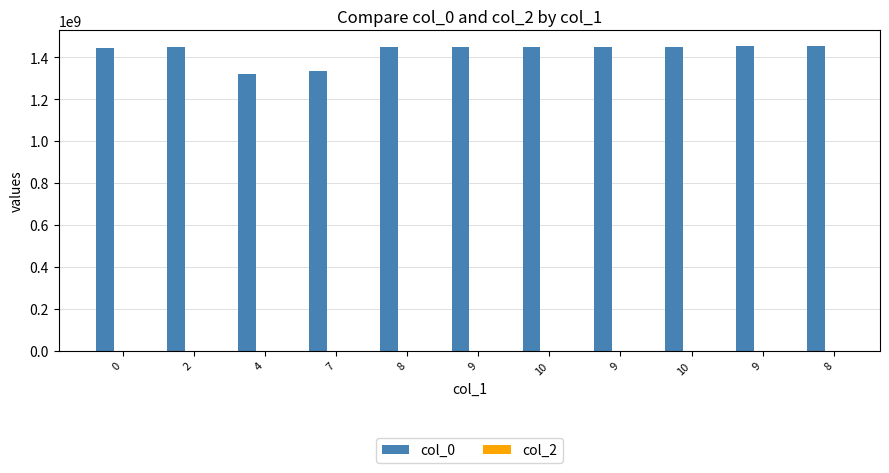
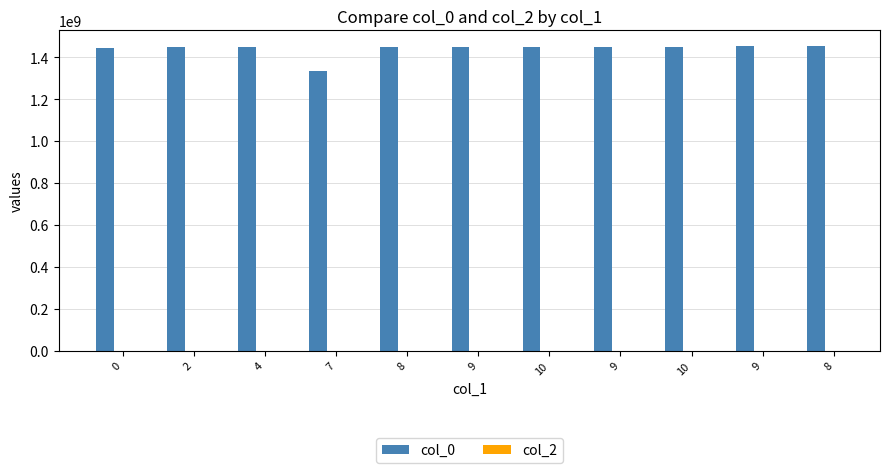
col_0, 4: 1320000000 -> 1450000000
